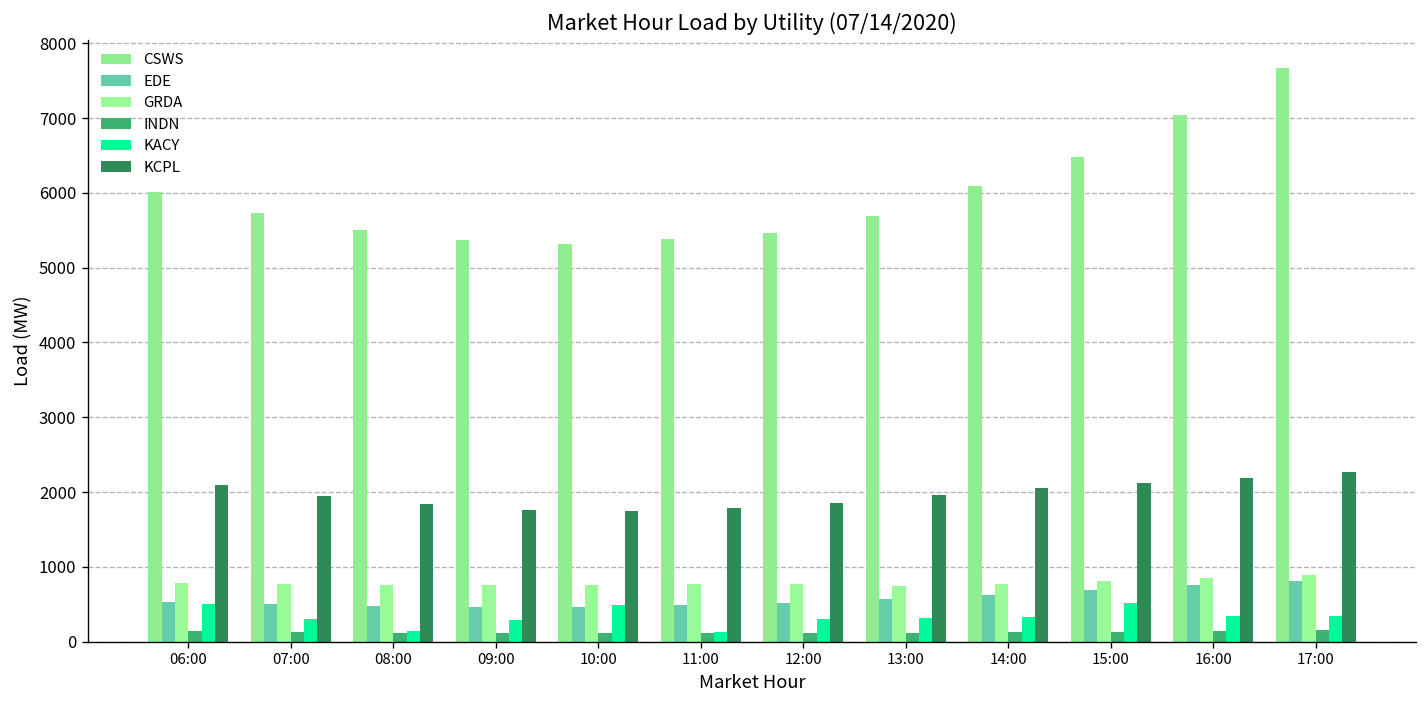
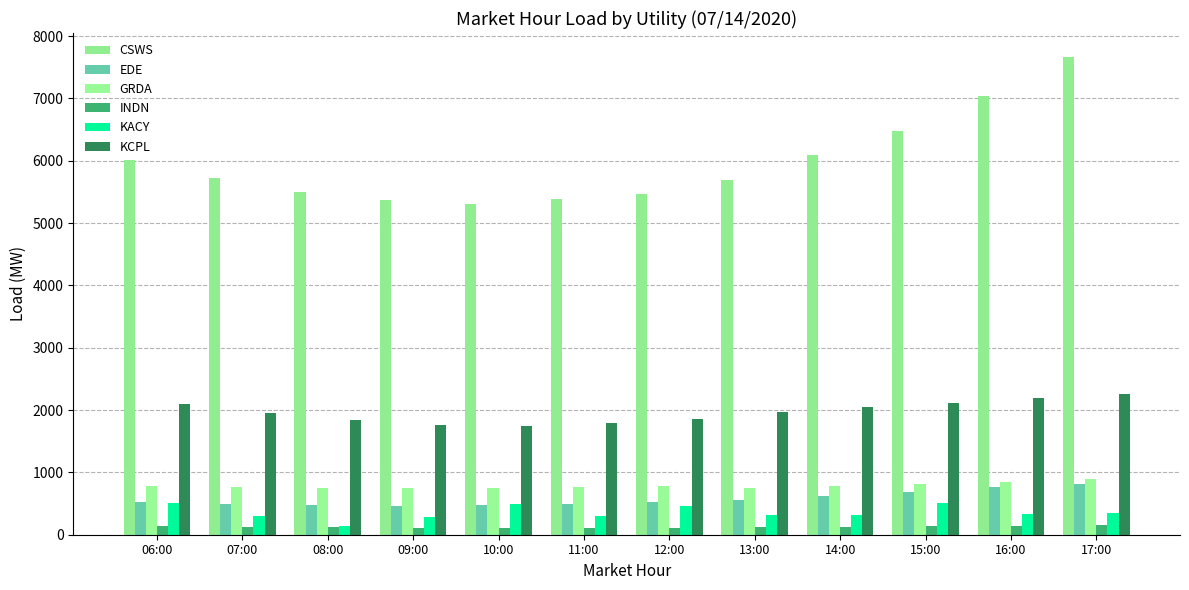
KACY, 11:00: 100 -> 300
KACY, 12:00: 300 -> 500
